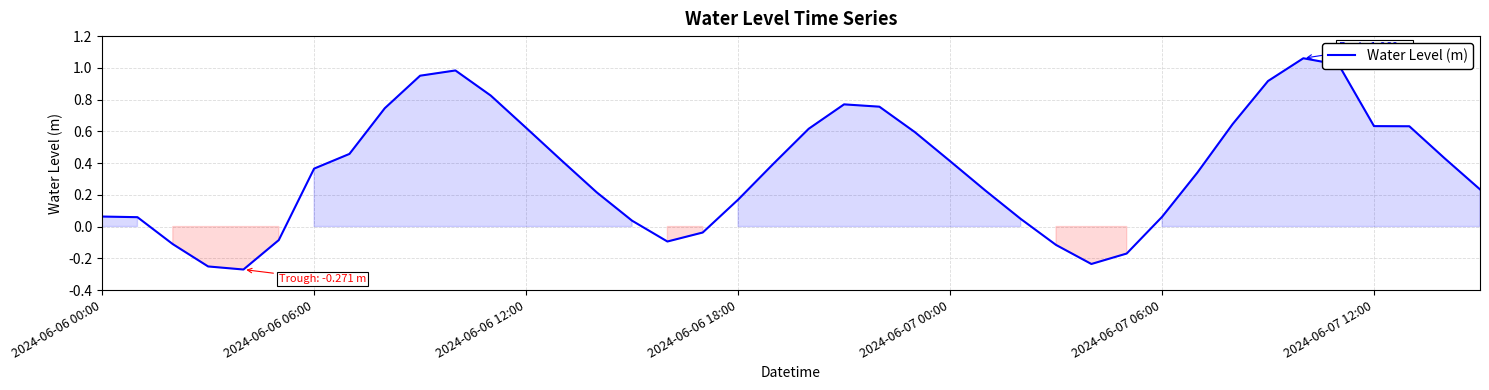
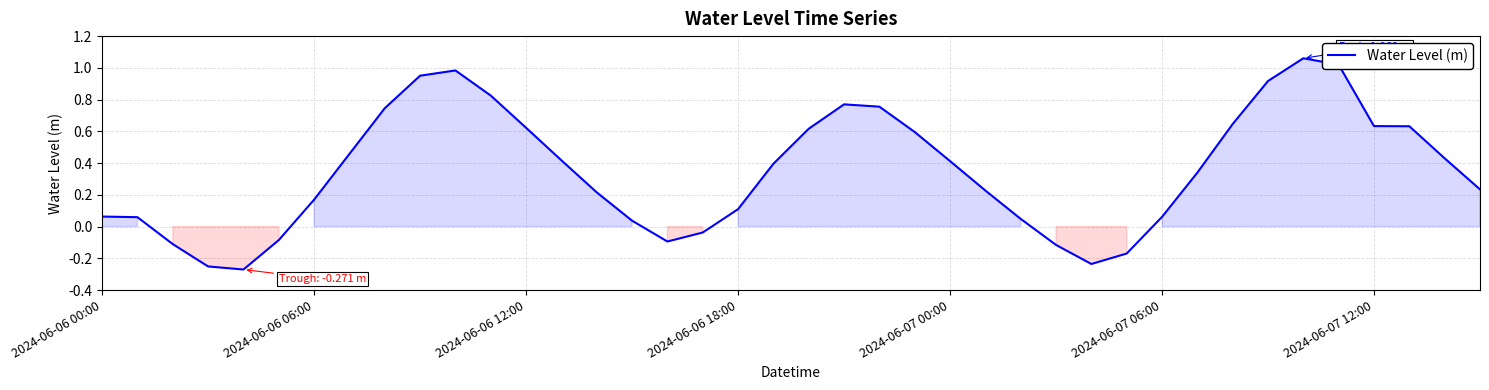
2024-06-06 06:00: 0.37 -> 0.17
2024-06-06 18:00: 0.17 -> 0.11
